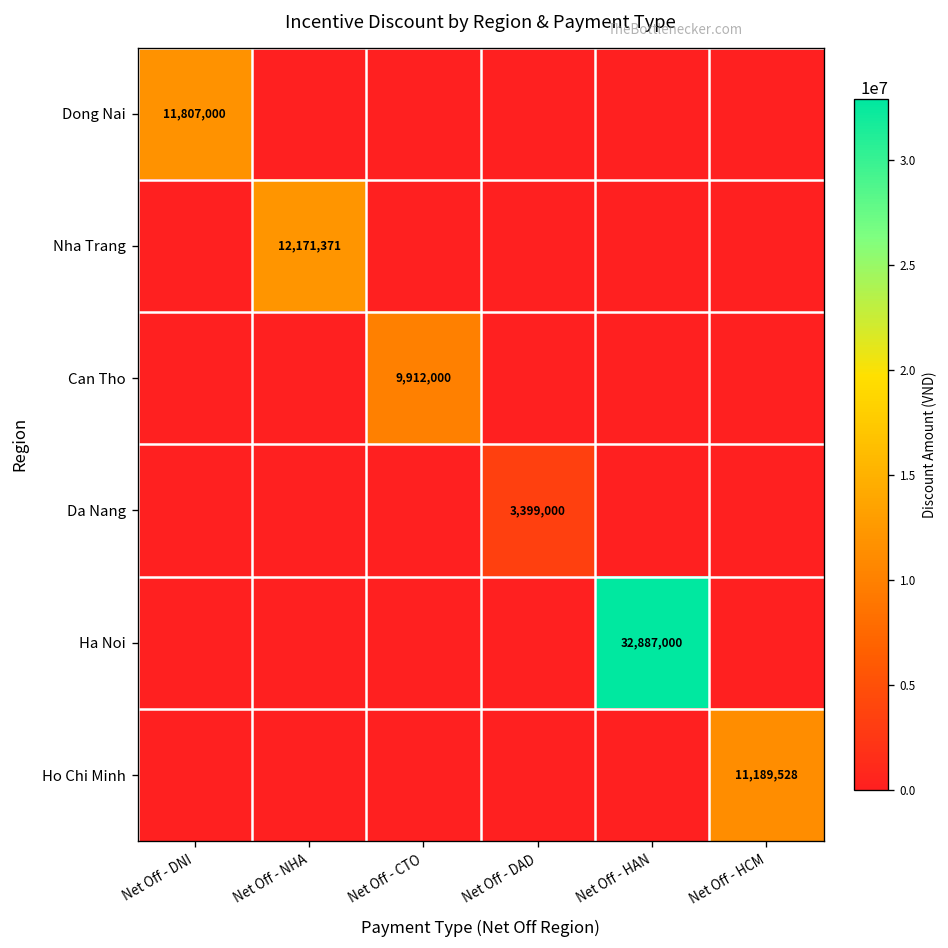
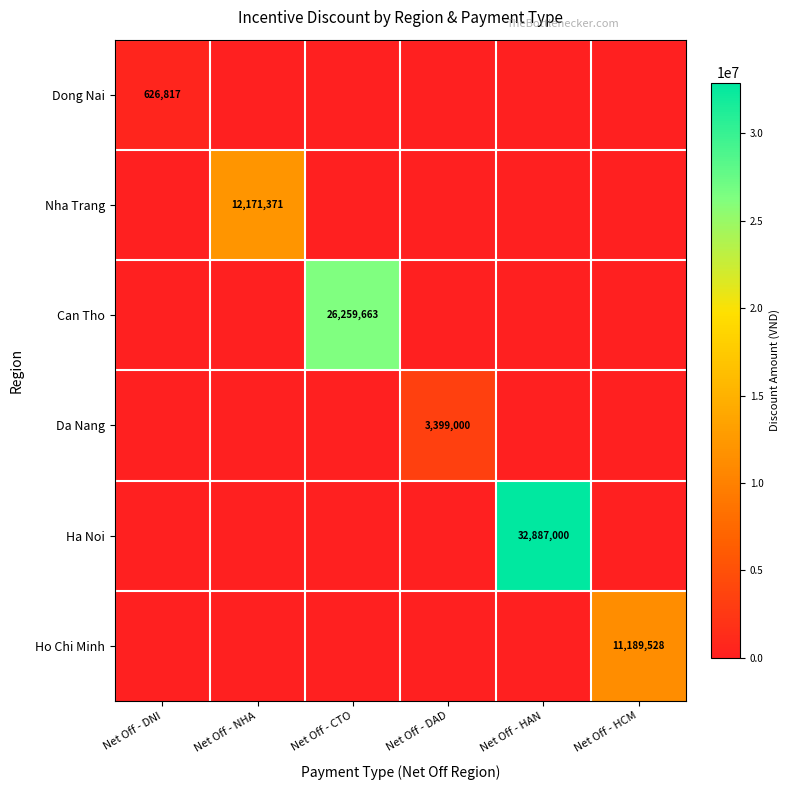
Dong Nai, Net Off - DNI: 11,807,000 -> 626,817
Can Tho, Net Off - CTO: 9,912,000 -> 26,259,663
